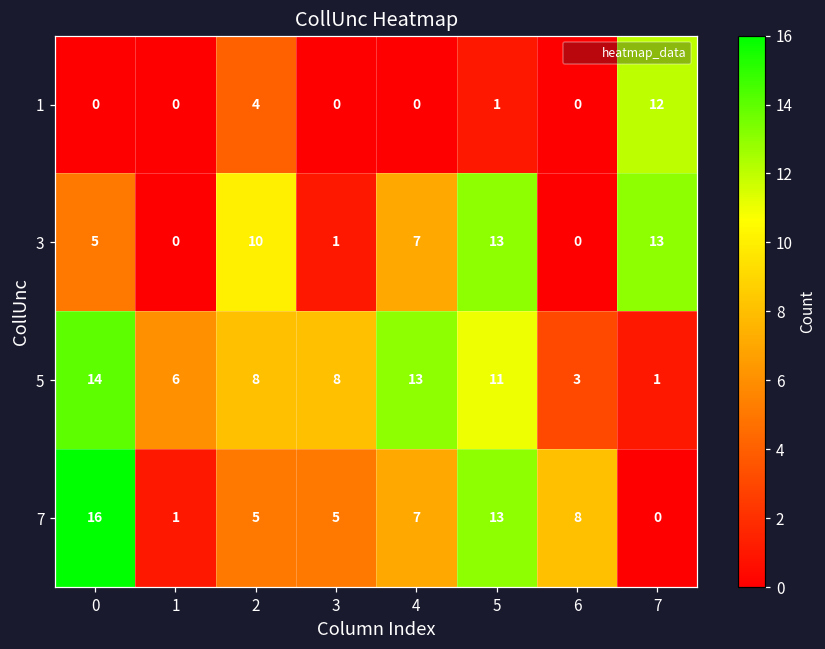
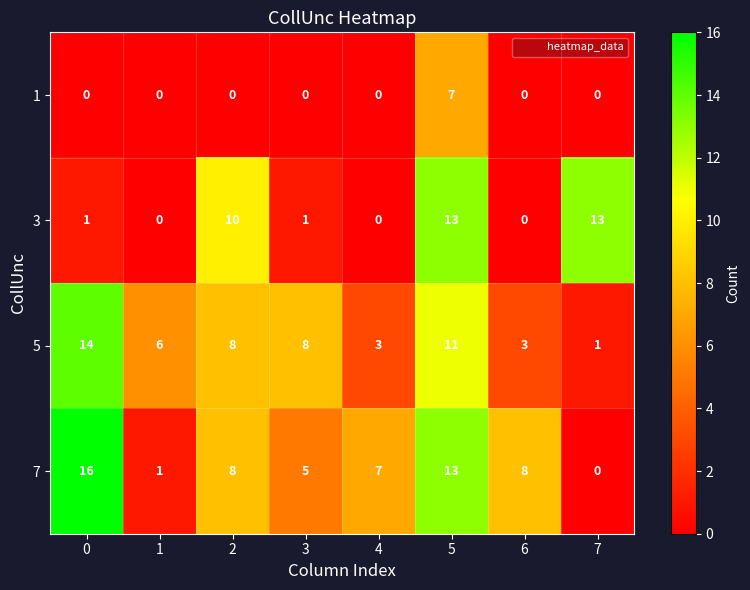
1, 2: 4 -> 0
1, 5: 1 -> 7
1, 7: 12 -> 0
3, 0: 5 -> 1
3, 4: 7 -> 0
5, 4: 13 -> 3
7, 2: 5 -> 8
